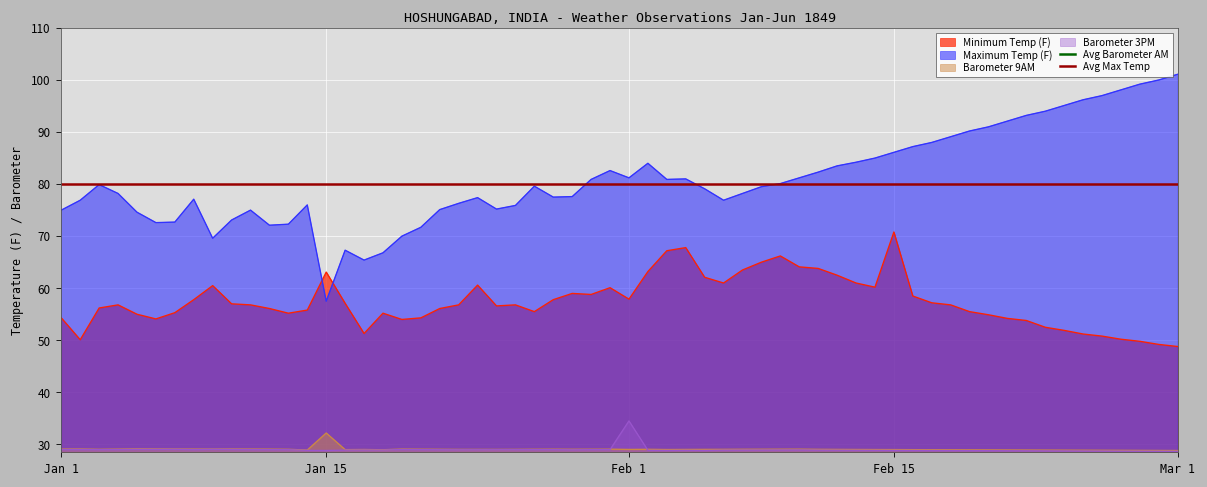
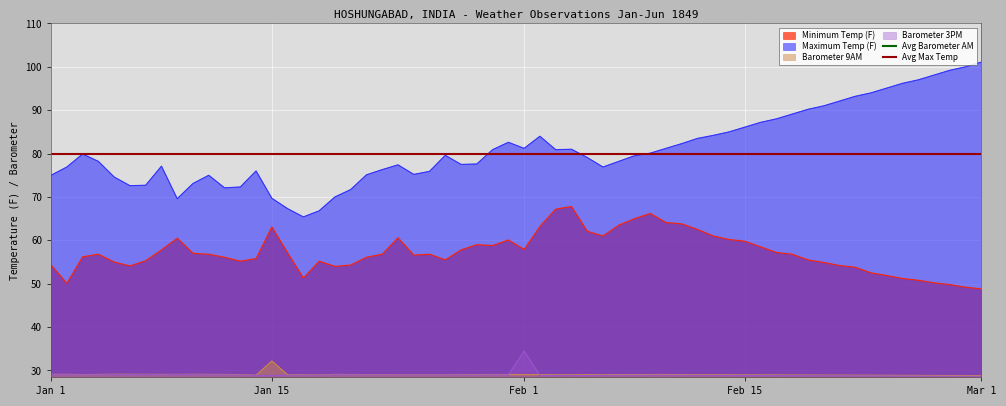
Maximum Temp (F), Jan 15: 58 -> 70
Minimum Temp (F), Feb 15: 71 -> 60
